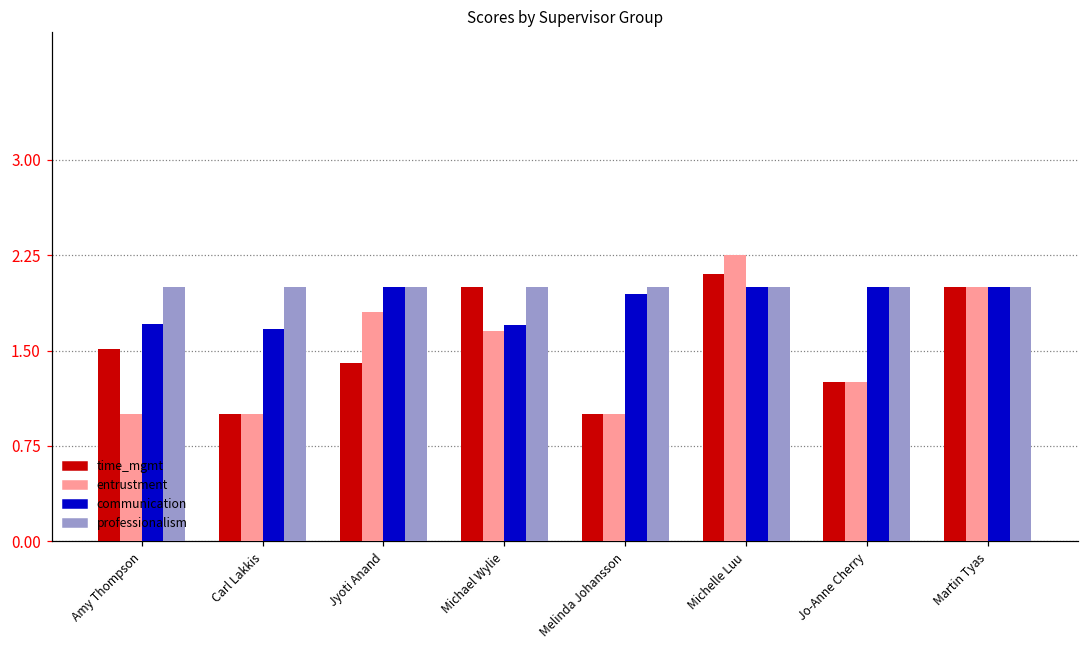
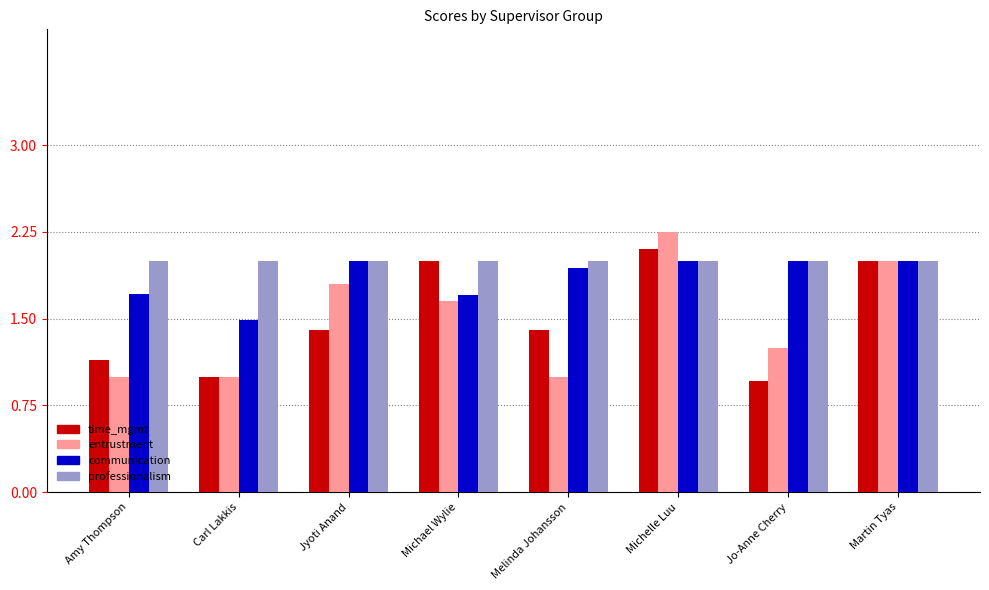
time_mgmt, Amy Thompson: 1.51 -> 1.14
communication, Carl Lakkis: 1.67 -> 1.49
time_mgmt, Melinda Johansson: 1.0 -> 1.4
time_mgmt, Jo-Anne Cherry: 1.25 -> 0.96
